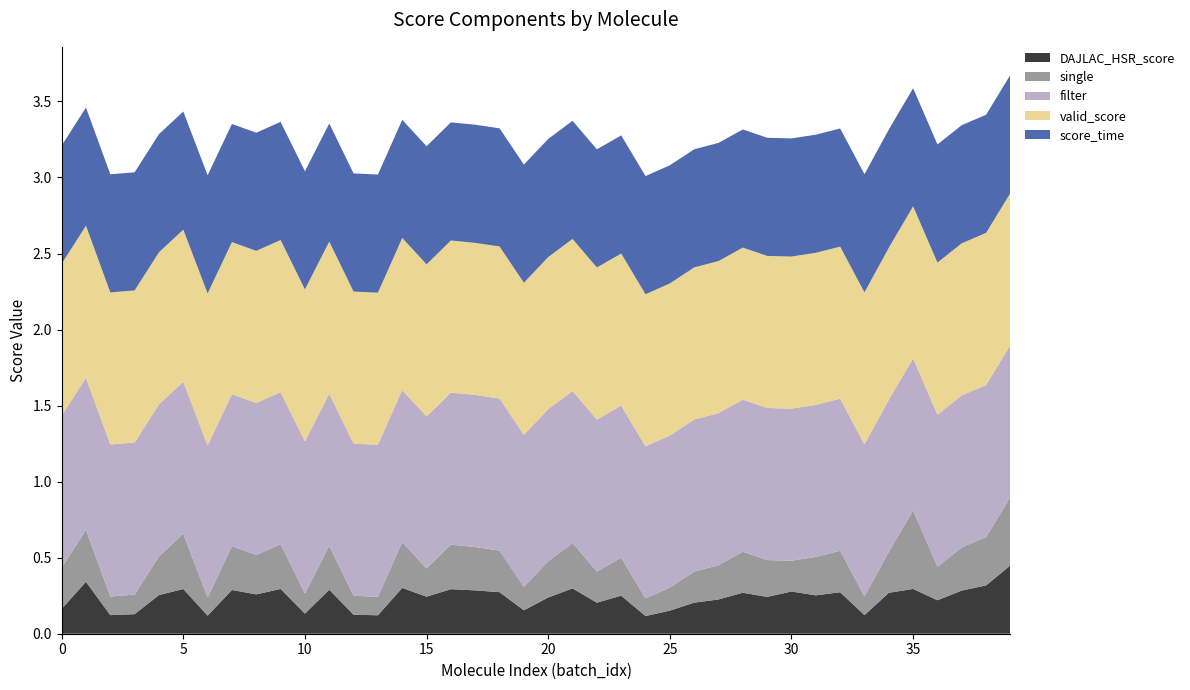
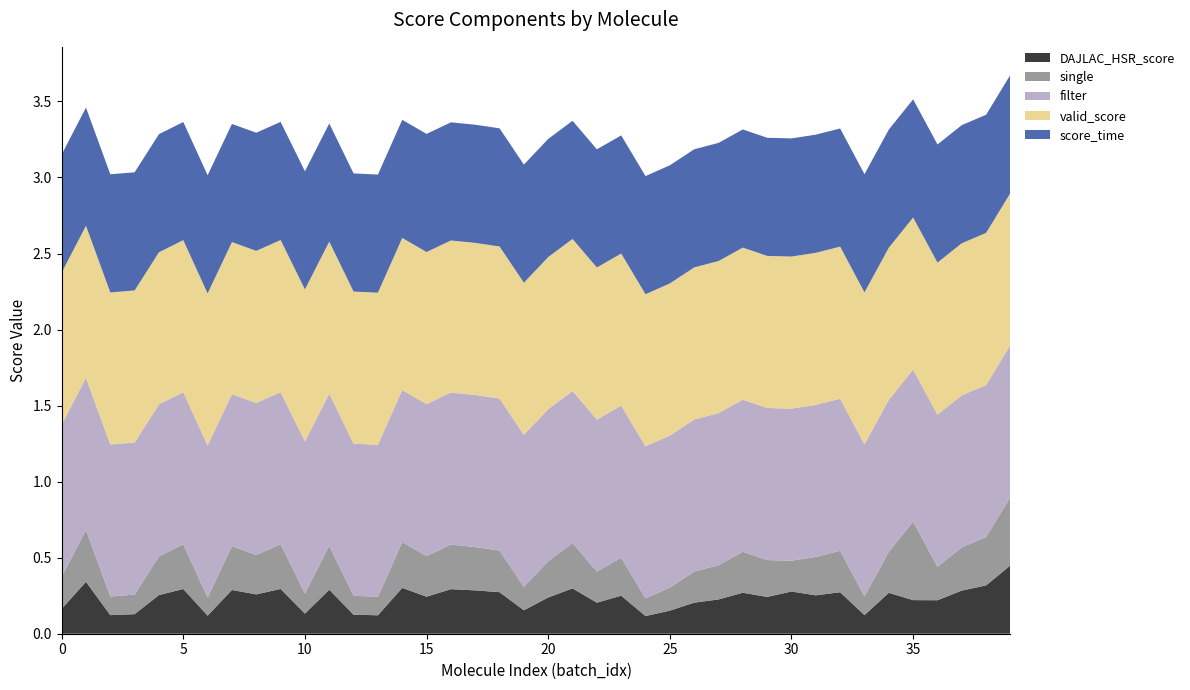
single, 0: 0.27 -> 0.21
single, 5: 0.36 -> 0.29
single, 15: 0.19 -> 0.27
DAJLAC_HSR_score, 35: 0.29 -> 0.22
